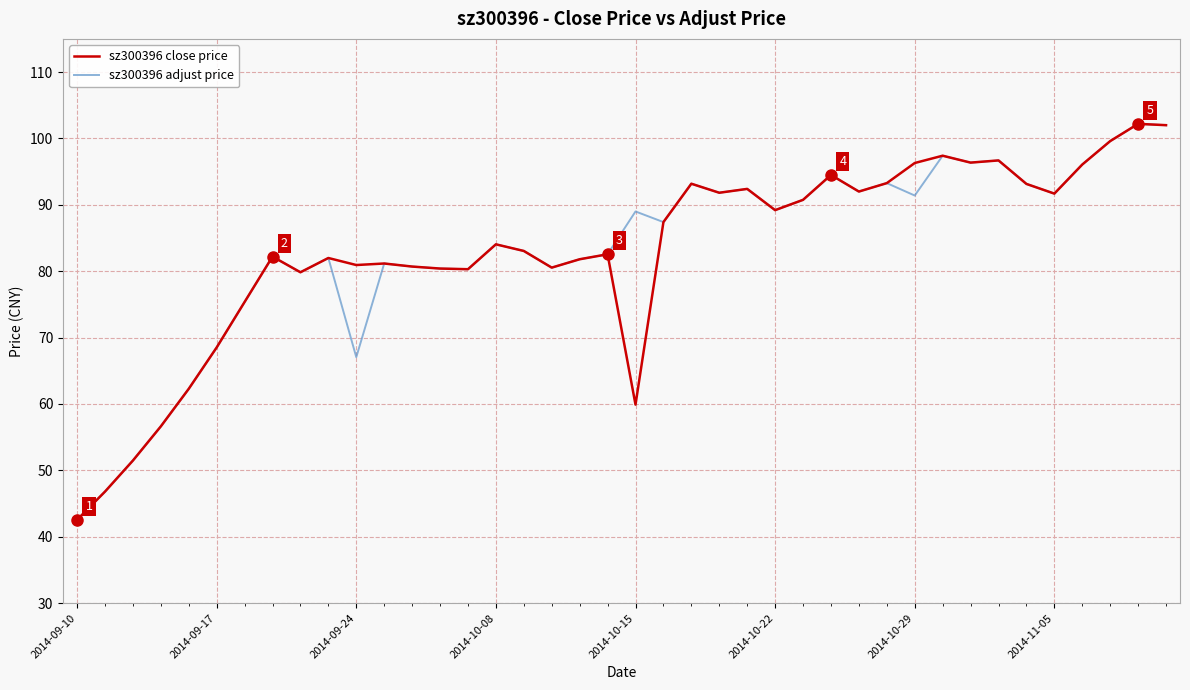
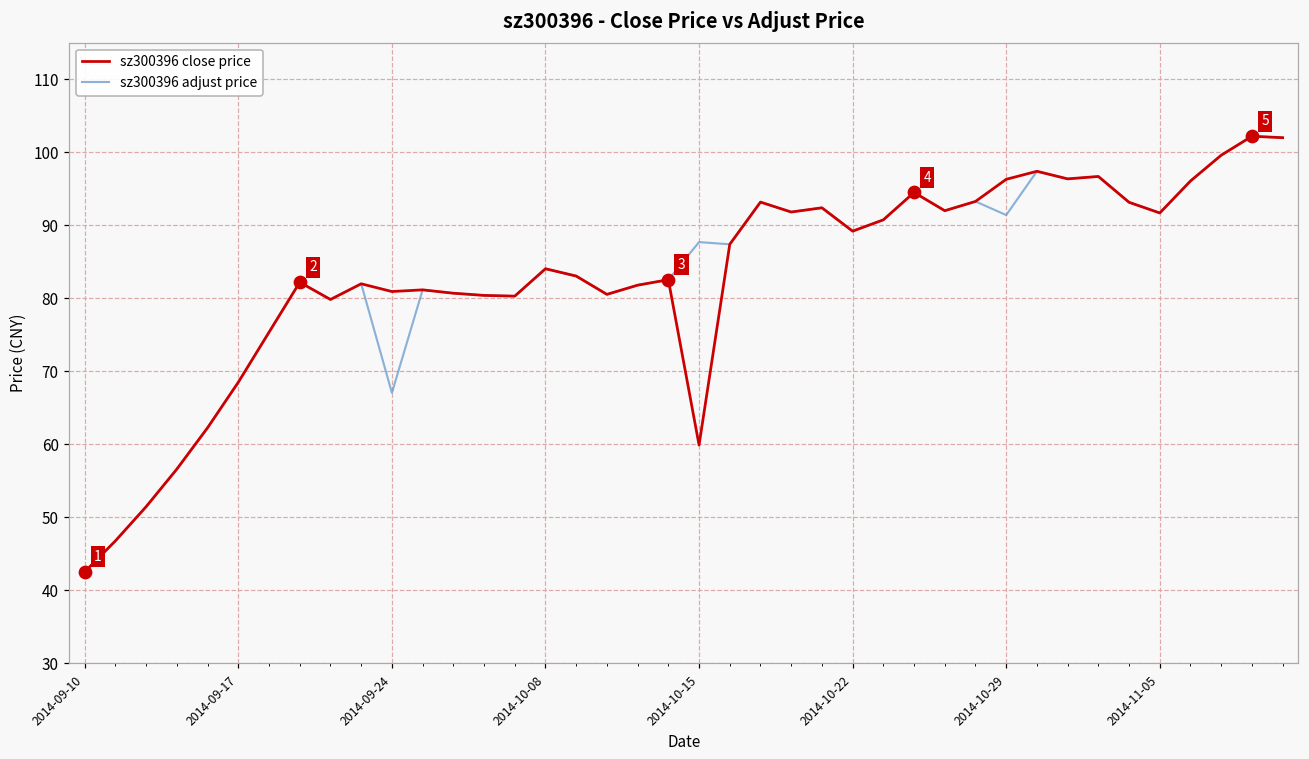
sz300396 adjust price, 2014-10-15: 89 -> 88
